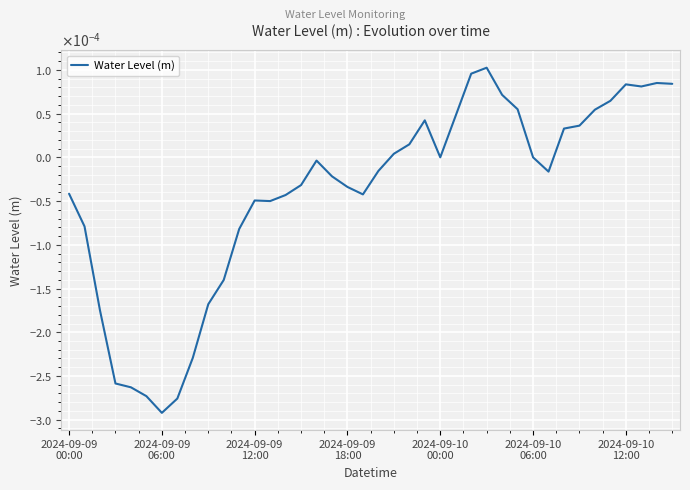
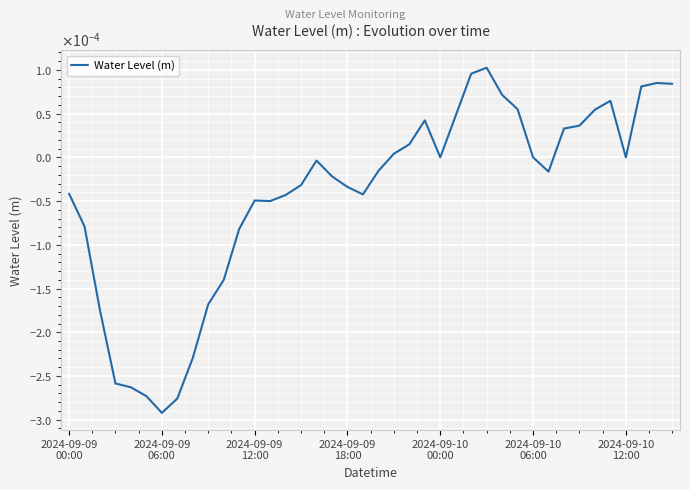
2024-09-10 12:00: 0.0001 -> 0.0000
